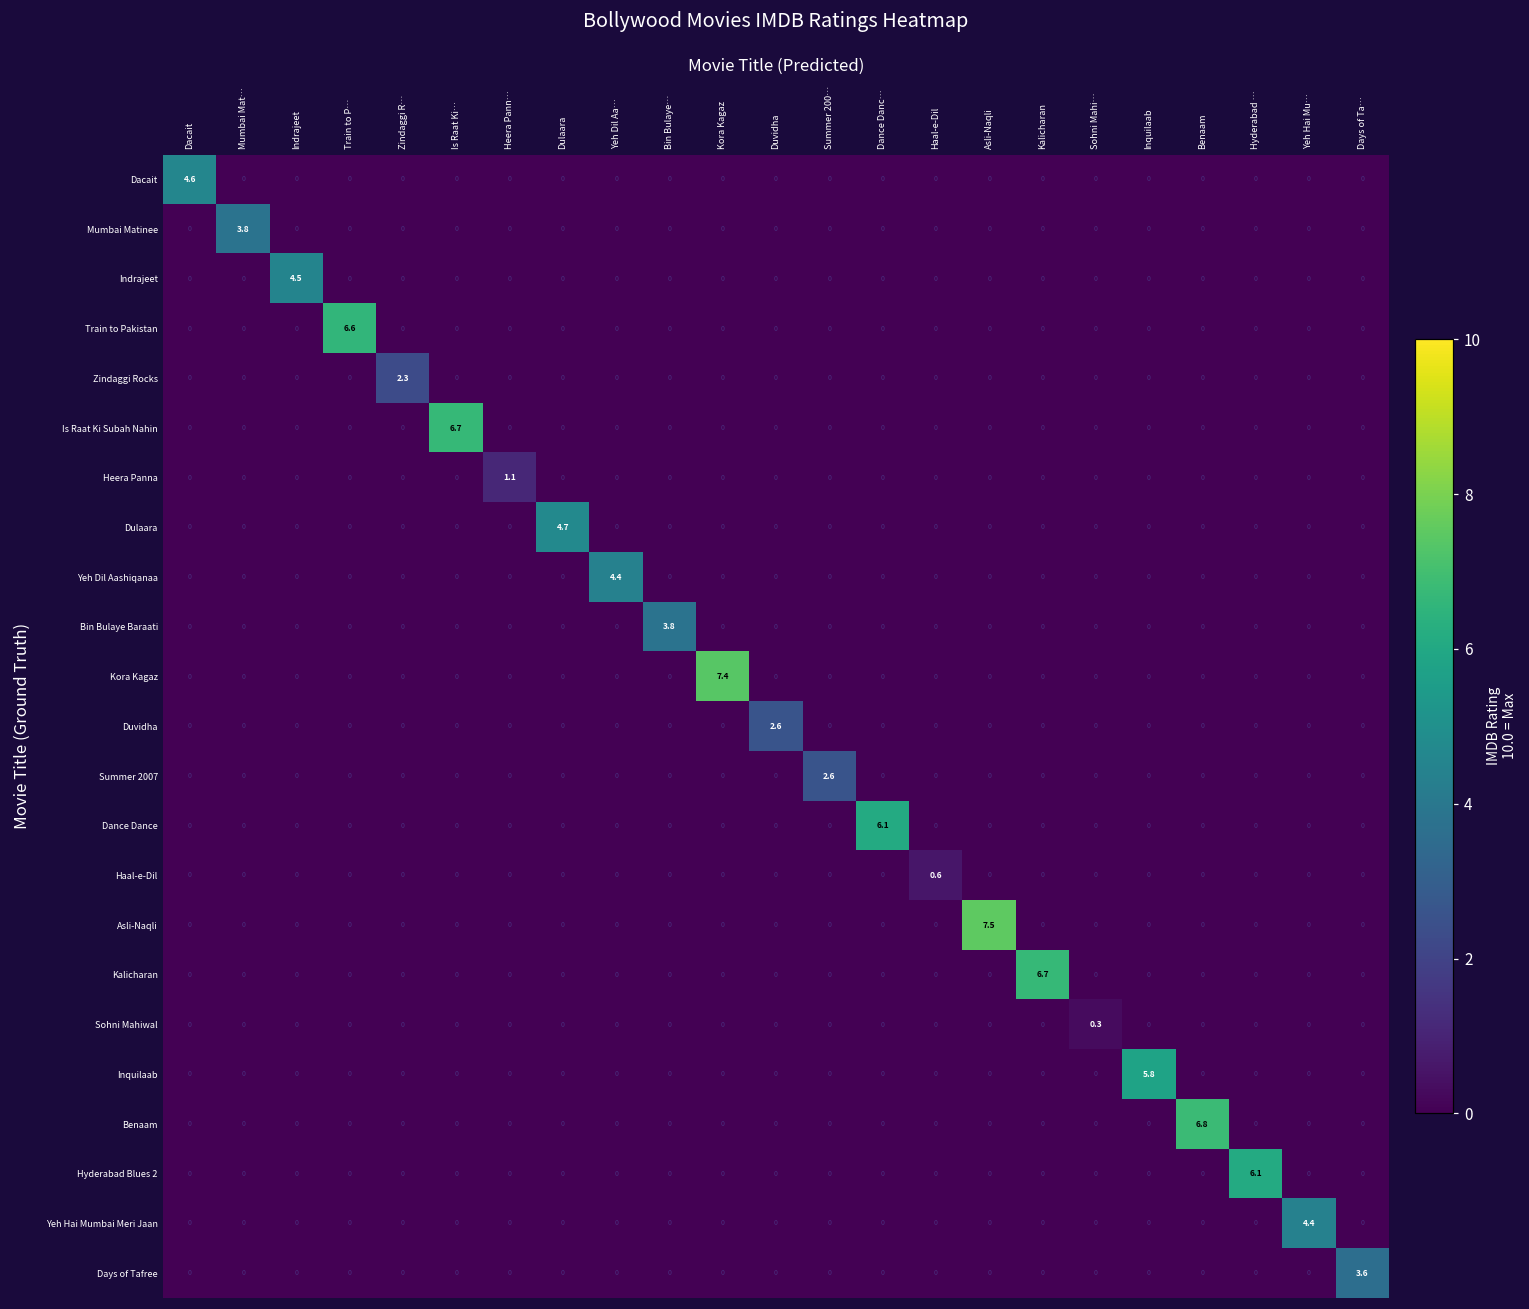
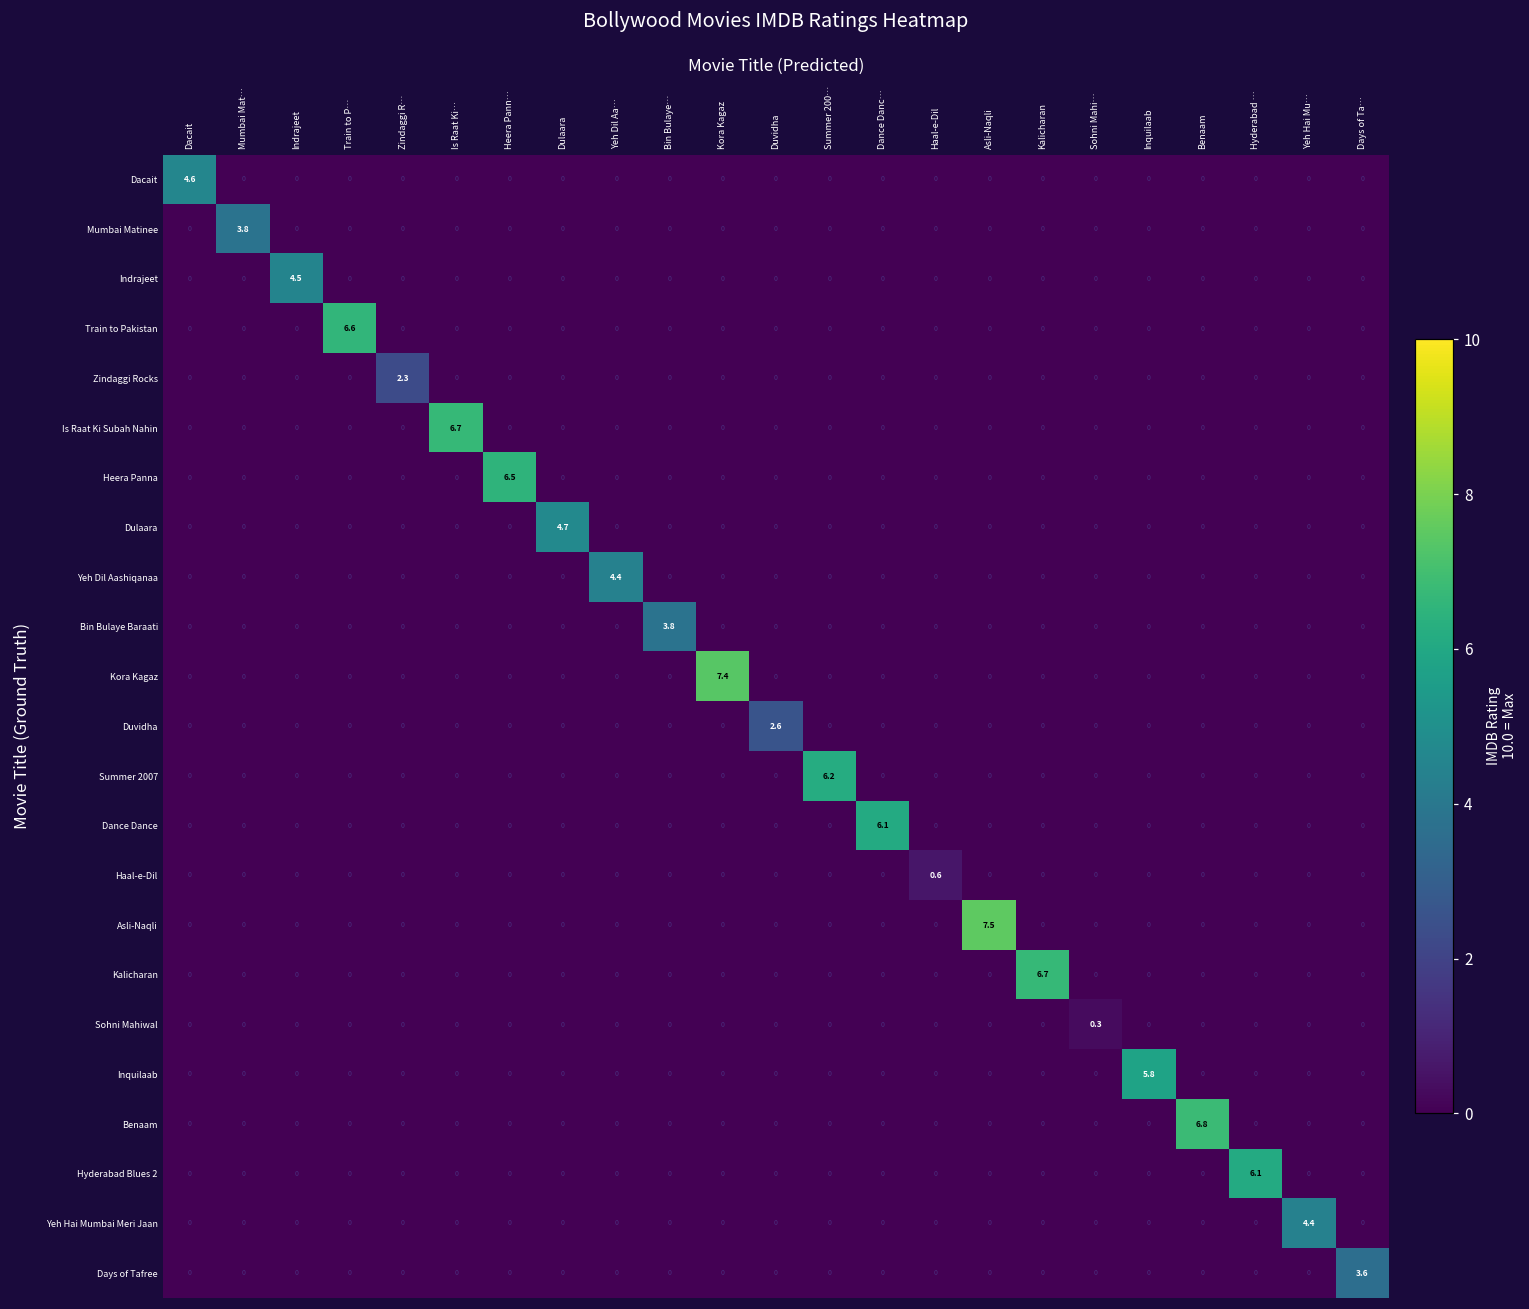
Heera Panna, Heera Pann…: 1.1 -> 6.5
Summer 2007, Summer 200…: 2.6 -> 6.2
